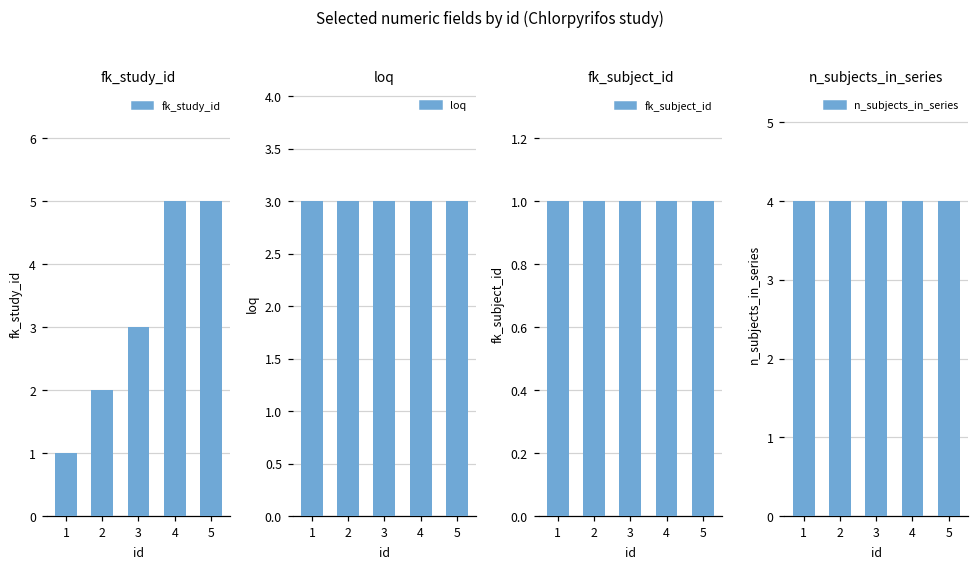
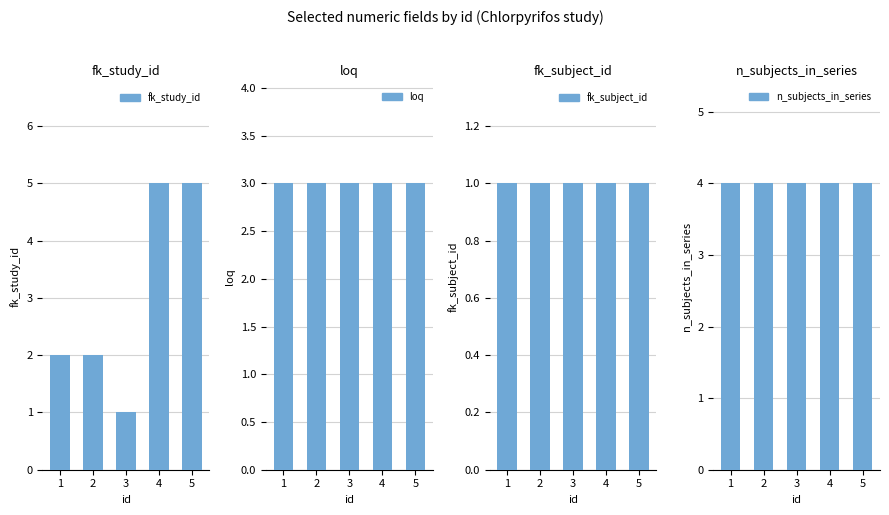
fk_study_id, 1: 1 -> 2
fk_study_id, 3: 3 -> 1
